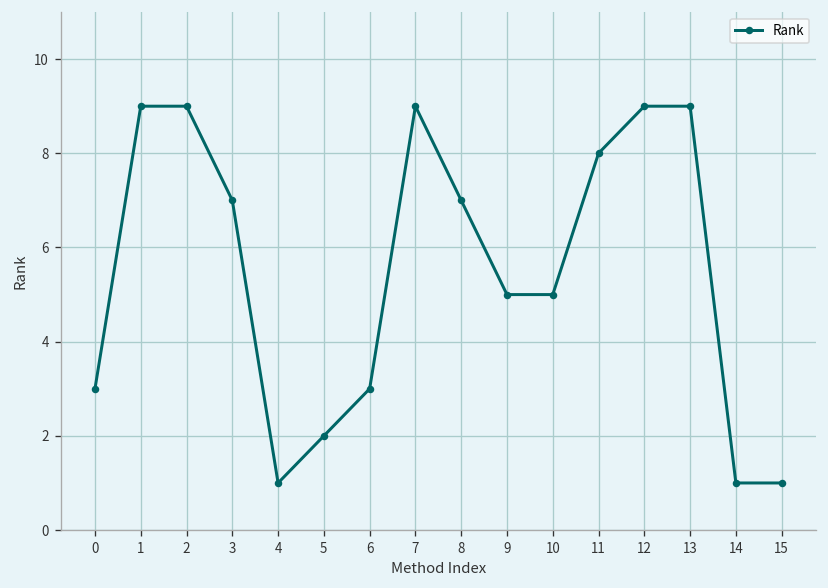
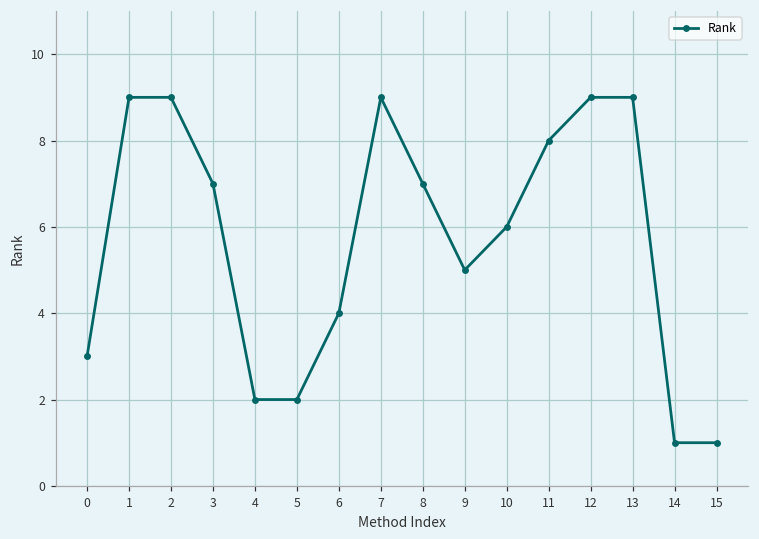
4: 1 -> 2
6: 3 -> 4
10: 5 -> 6
